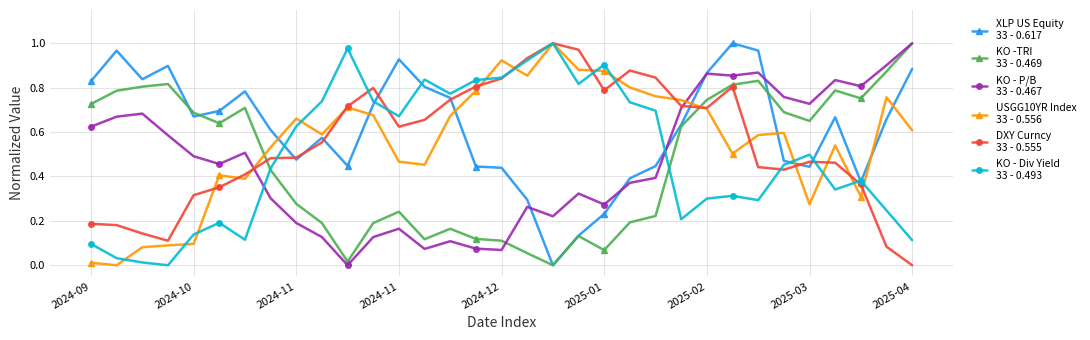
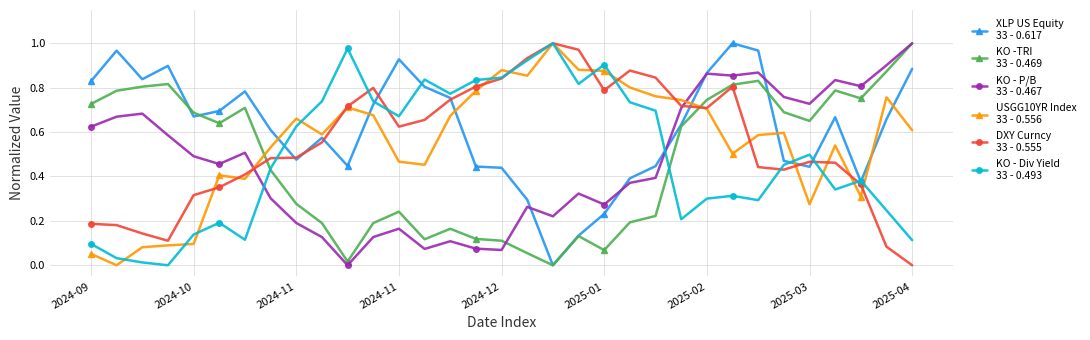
USGG10YR Index 33 - 0.556, 2024-09: 0.01 -> 0.05
USGG10YR Index 33 - 0.556, 2024-12: 0.92 -> 0.88
